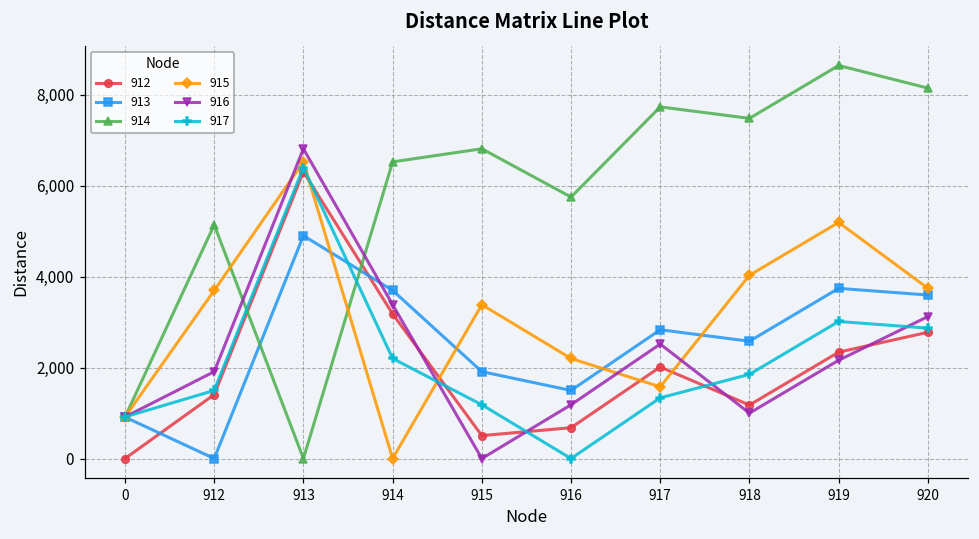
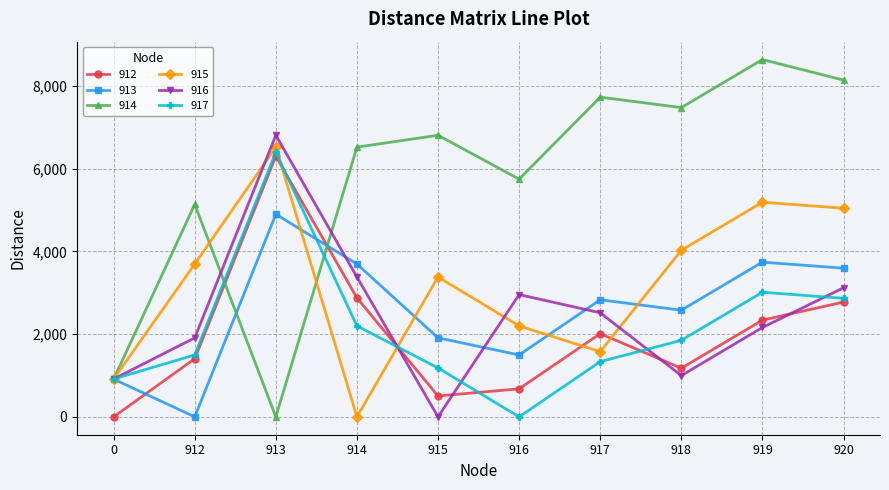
912, 914: 3,200 -> 2,900
916, 916: 1,200 -> 3,000
915, 920: 3,700 -> 5,000
